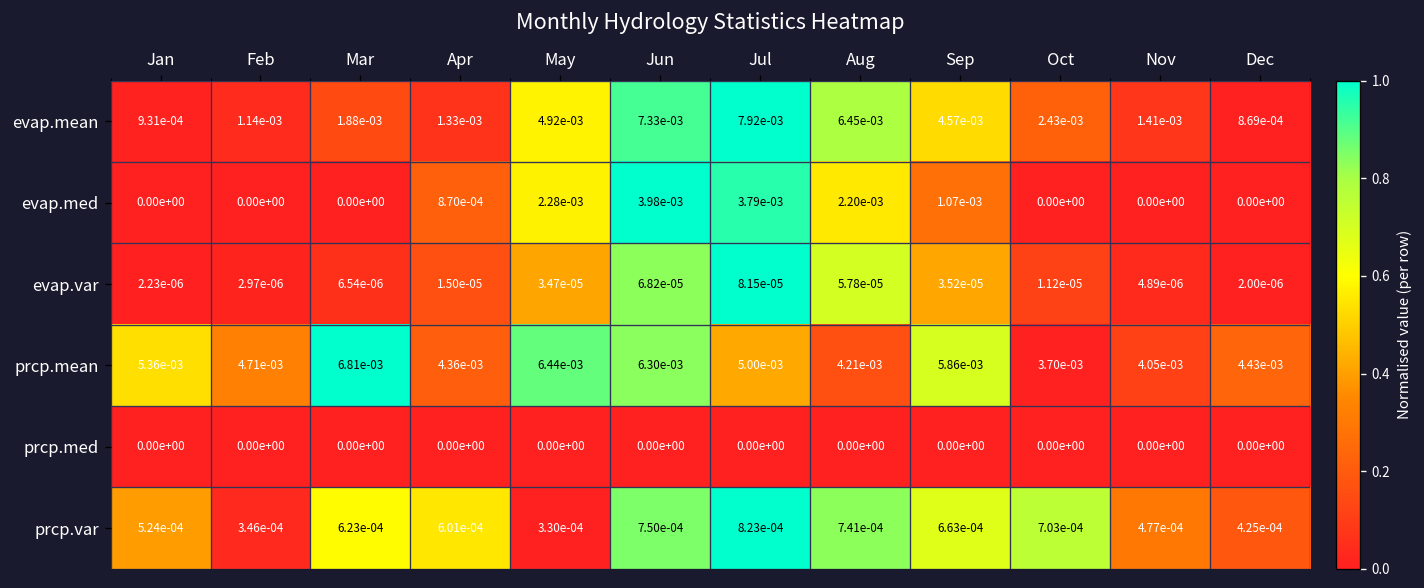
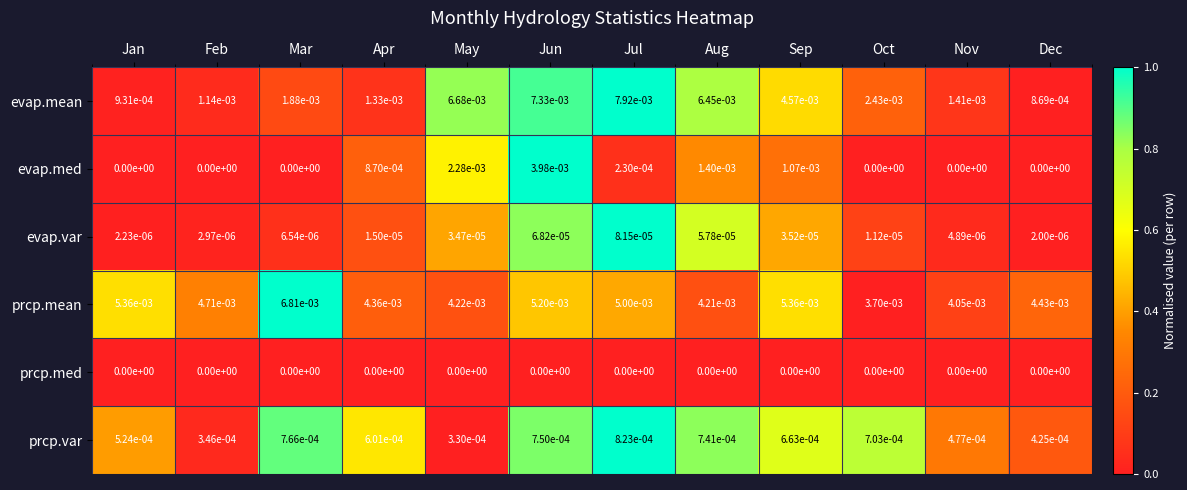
evap.mean, May: 4.92e-03 -> 6.68e-03
evap.med, Jul: 3.79e-03 -> 2.30e-04
evap.med, Aug: 2.20e-03 -> 1.40e-03
prcp.mean, May: 6.44e-03 -> 4.22e-03
prcp.mean, Jun: 6.30e-03 -> 5.20e-03
prcp.mean, Sep: 5.86e-03 -> 5.36e-03
prcp.var, Mar: 6.23e-04 -> 7.66e-04
